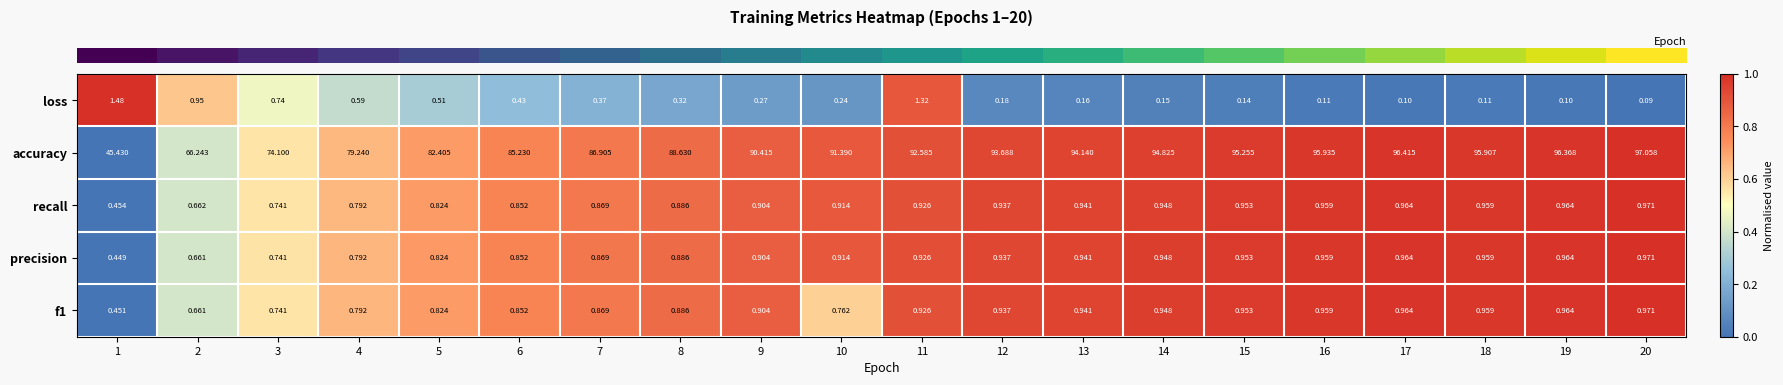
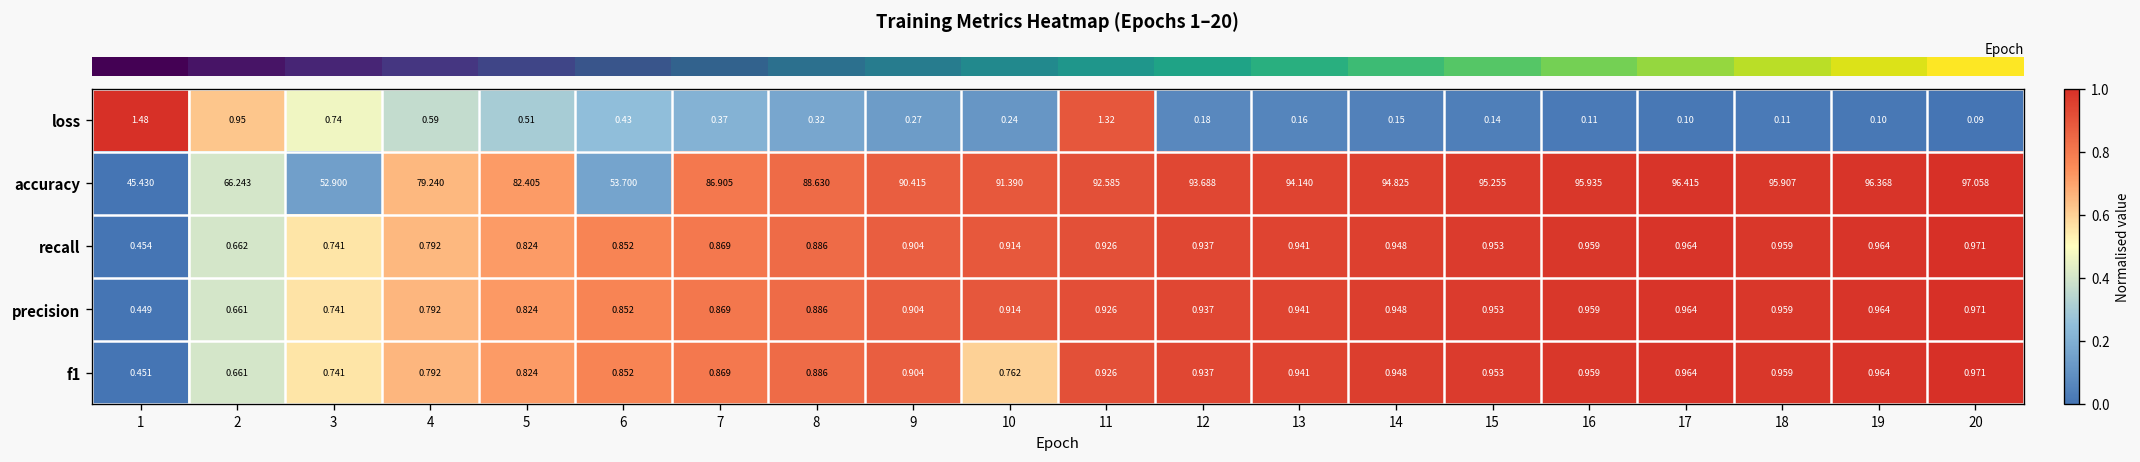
accuracy, 3: 74.100 -> 52.900
accuracy, 6: 85.230 -> 53.700
